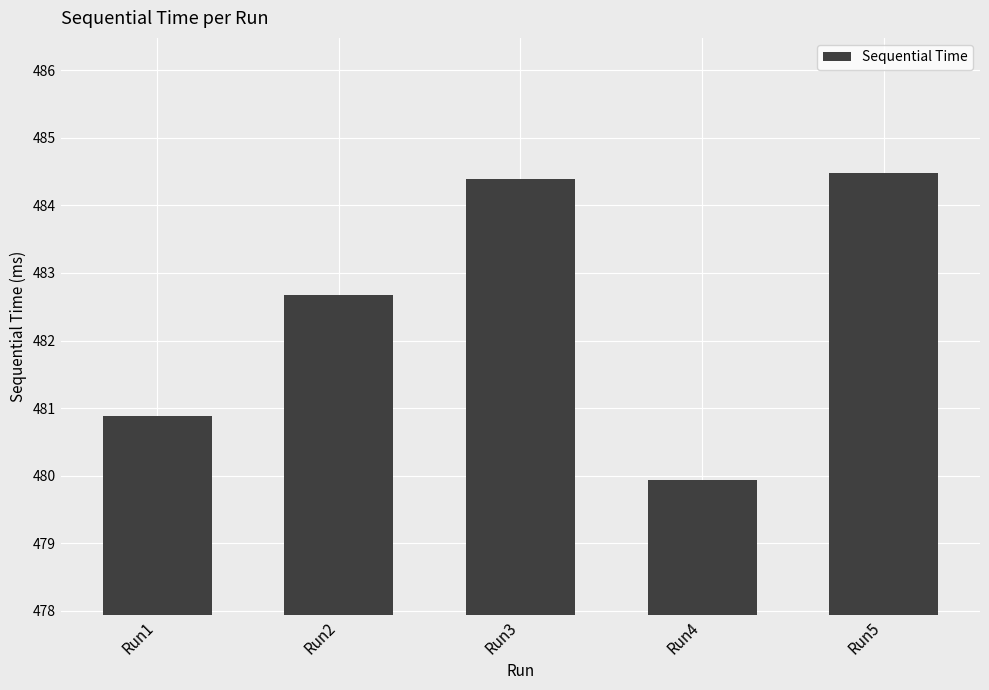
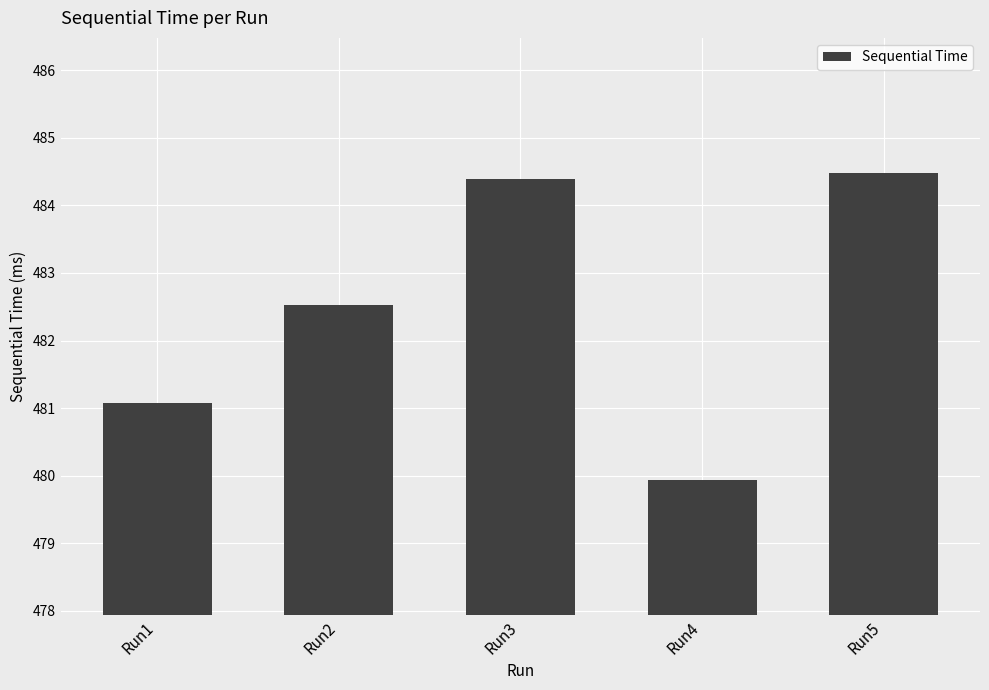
Run1: 480.9 -> 481.1
Run2: 482.7 -> 482.5
